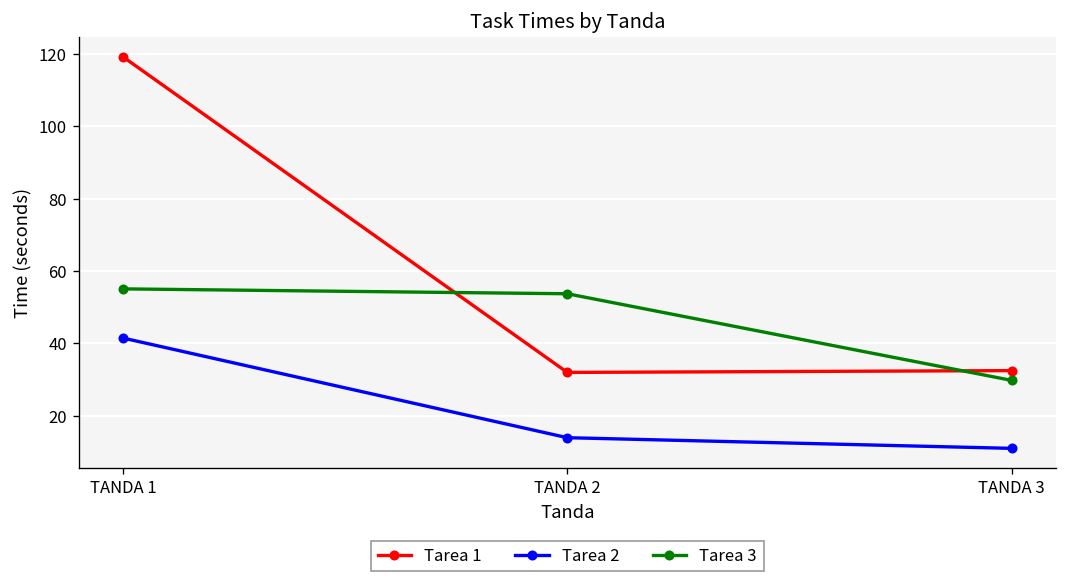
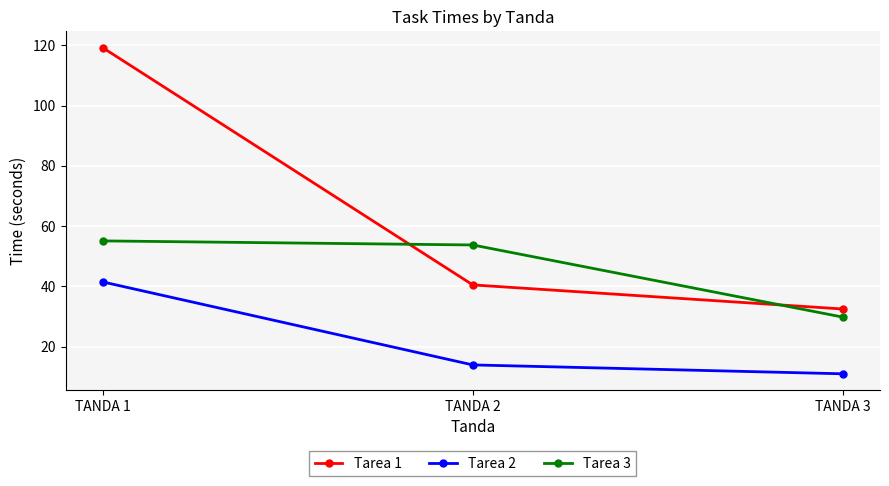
Tarea 1, TANDA 2: 32 -> 41
